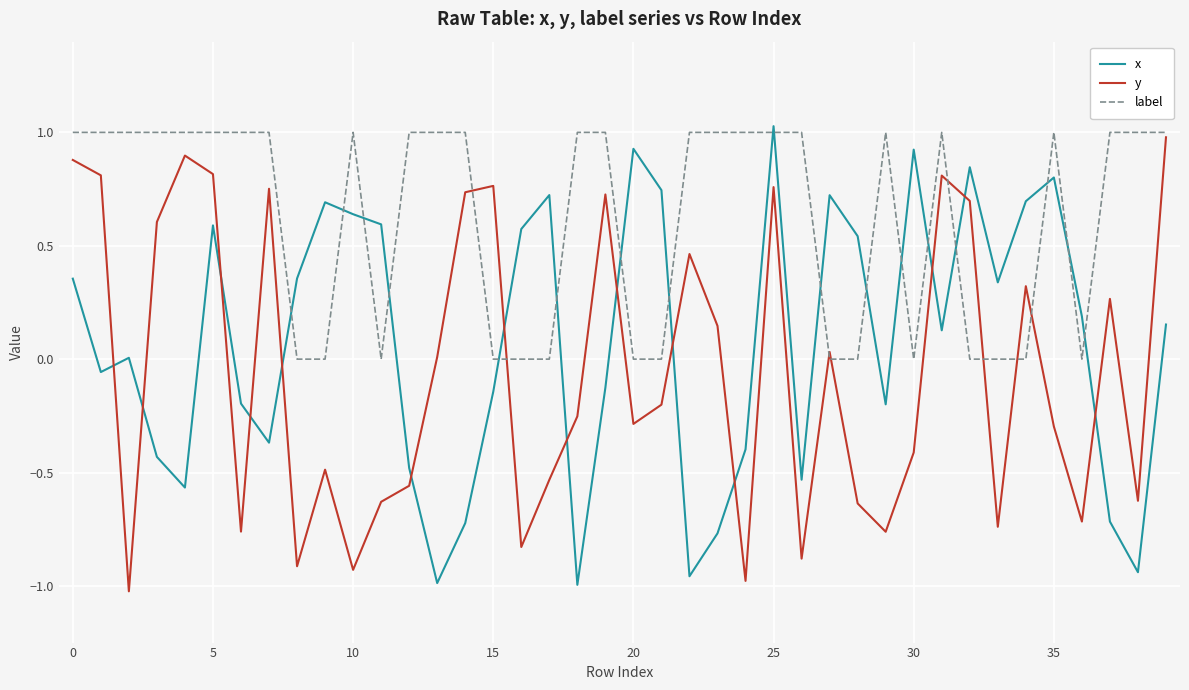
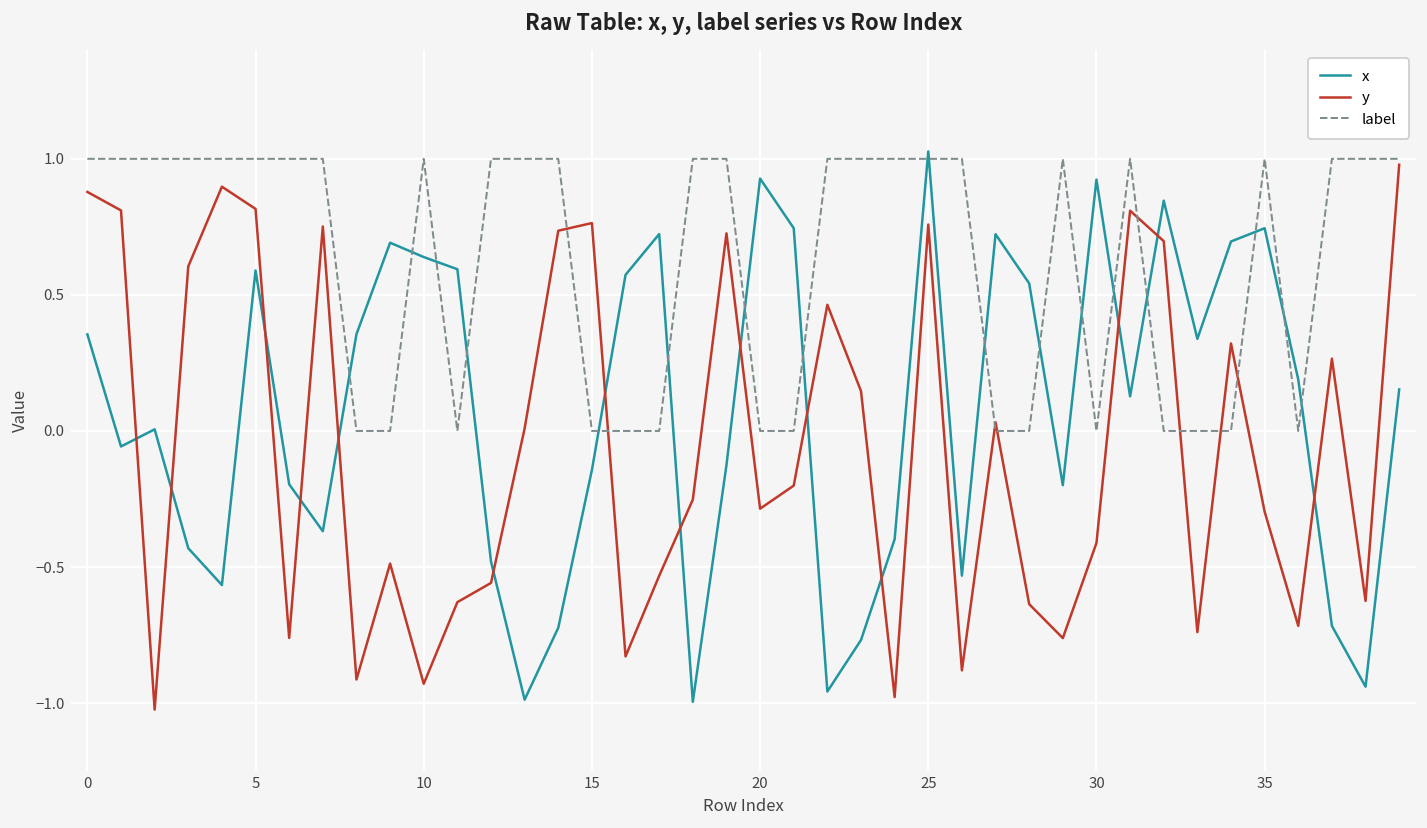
x, 35: 0.80 -> 0.75
